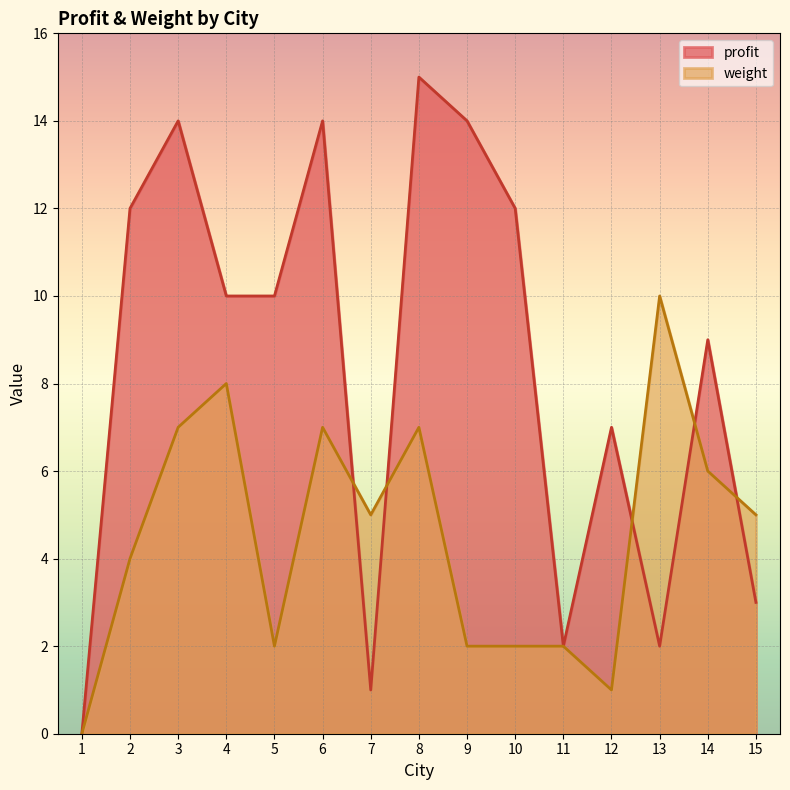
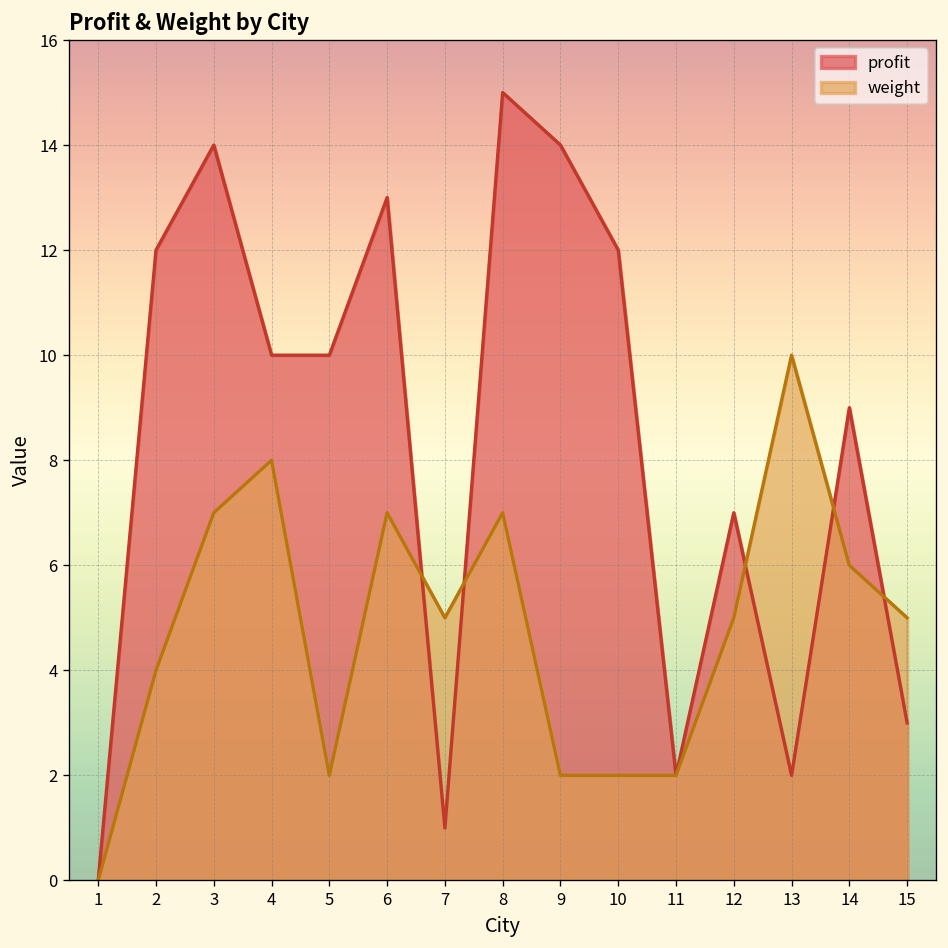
profit, 6: 14 -> 13
weight, 12: 1 -> 5
